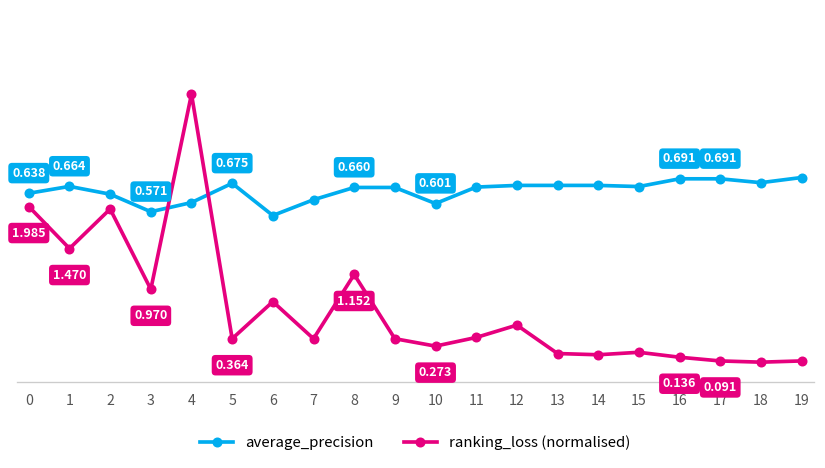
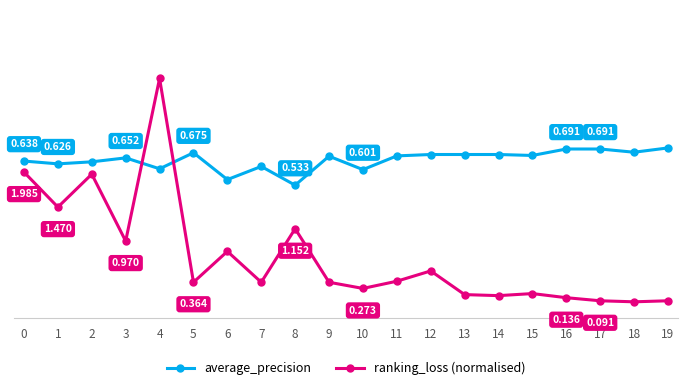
average_precision, 1: 0.664 -> 0.626
average_precision, 3: 0.571 -> 0.652
average_precision, 8: 0.660 -> 0.533
